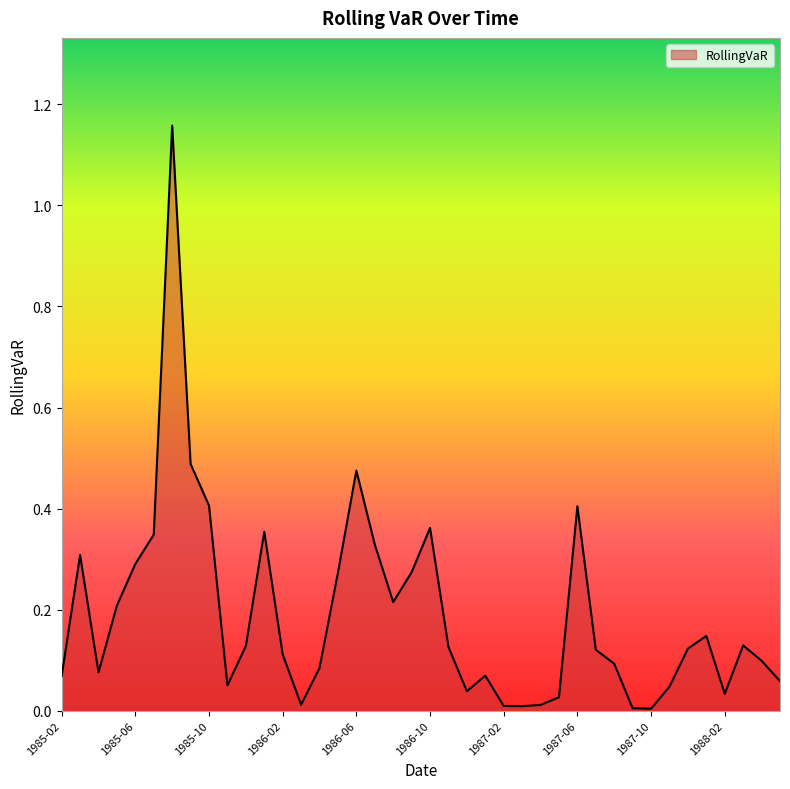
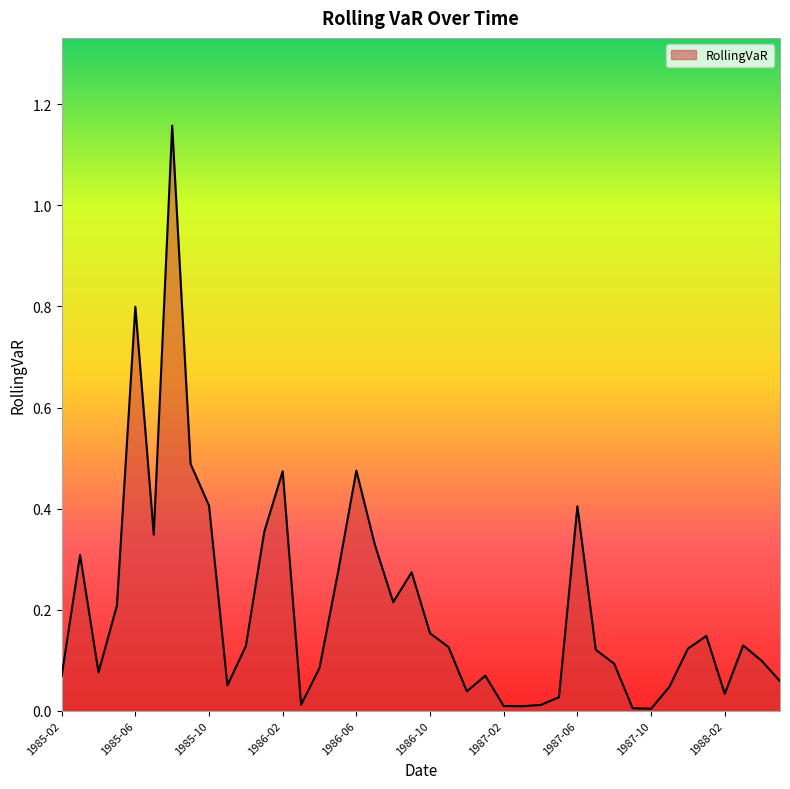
1985-06: 0.29 -> 0.80
1986-02: 0.11 -> 0.47
1986-10: 0.36 -> 0.15
